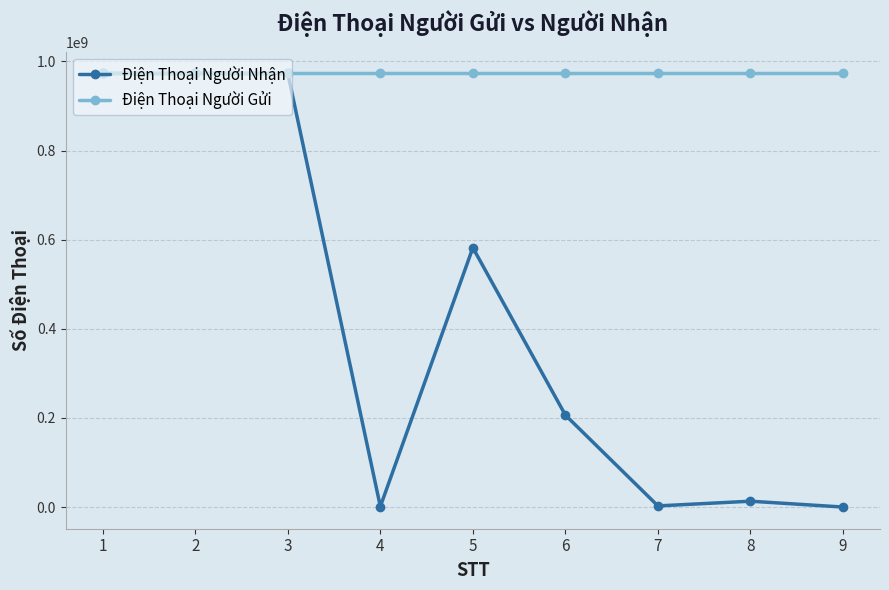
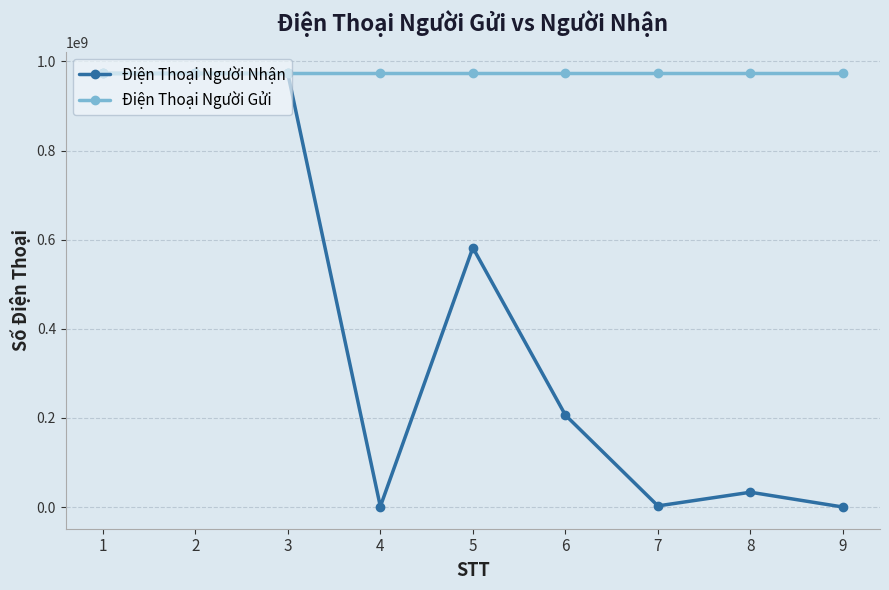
Điện Thoại Người Nhận, 8: 10000000 -> 30000000
